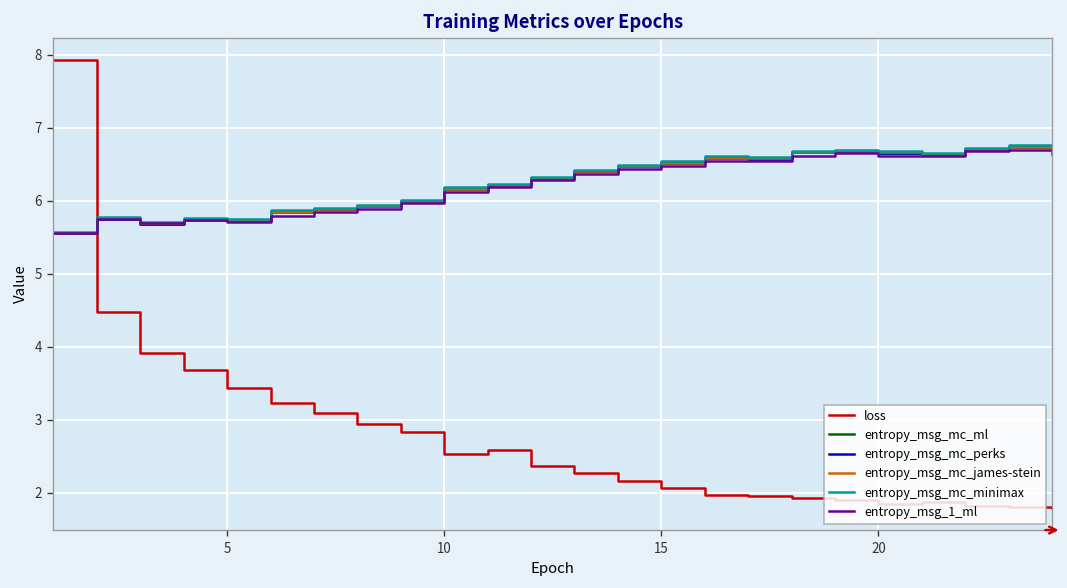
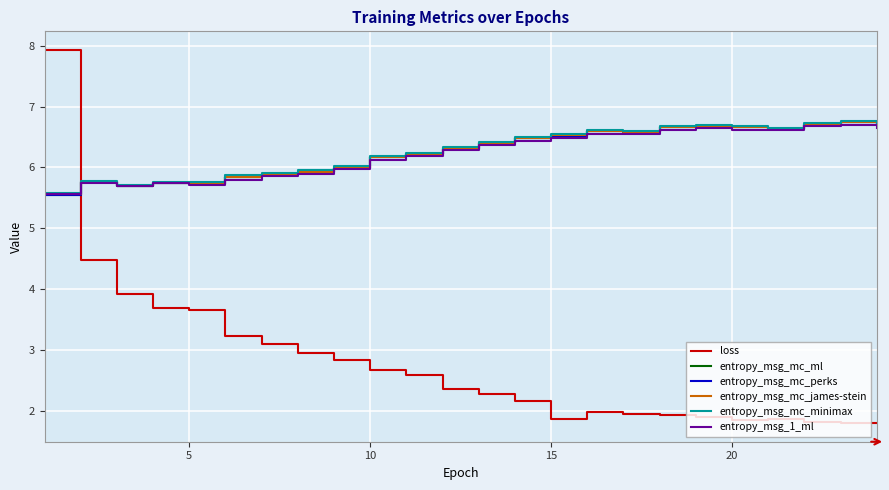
loss, 5: 3.4 -> 3.7
loss, 10: 2.5 -> 2.7
loss, 15: 2.1 -> 1.9
